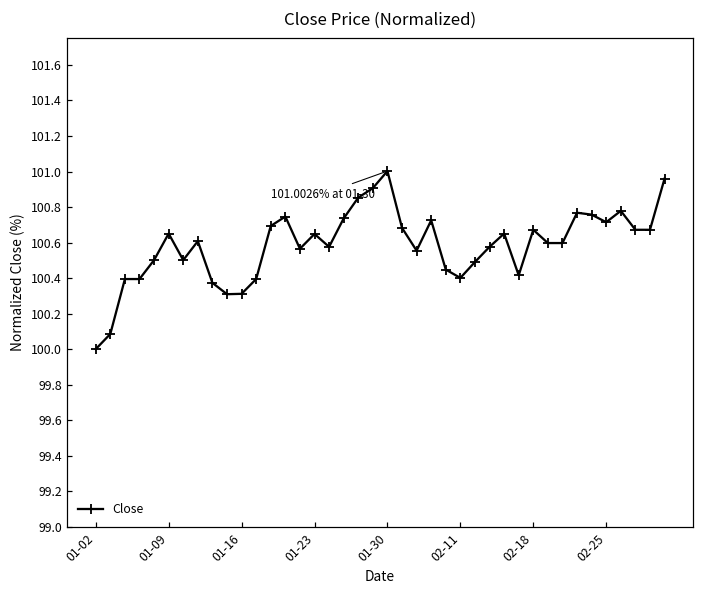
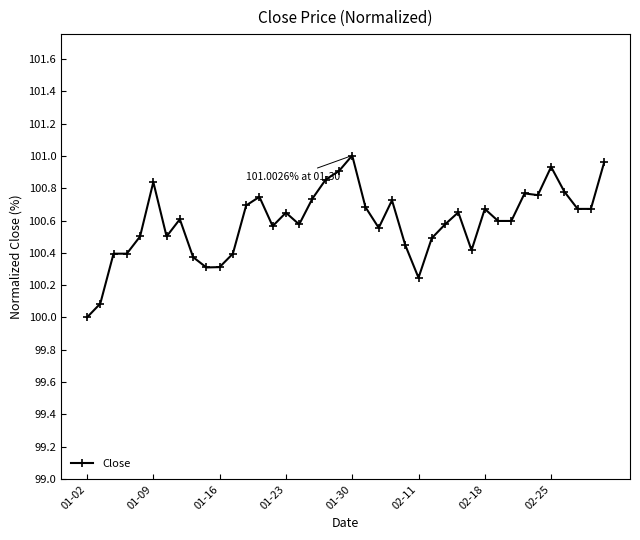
01-09: 100.65 -> 100.84
02-11: 100.40 -> 100.25
02-25: 100.71 -> 100.93
